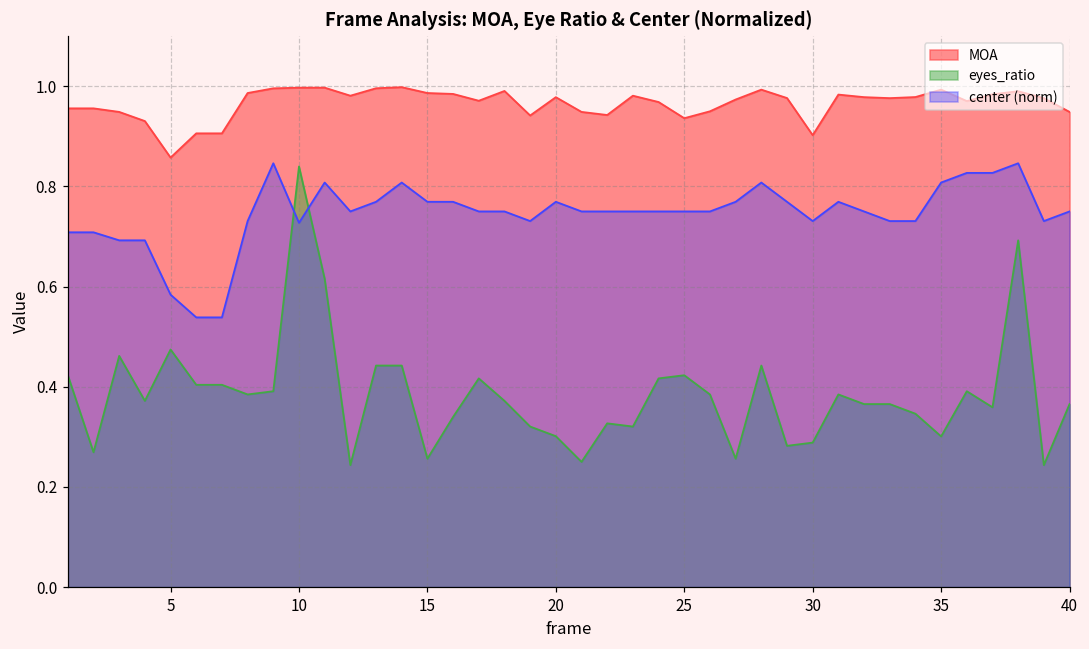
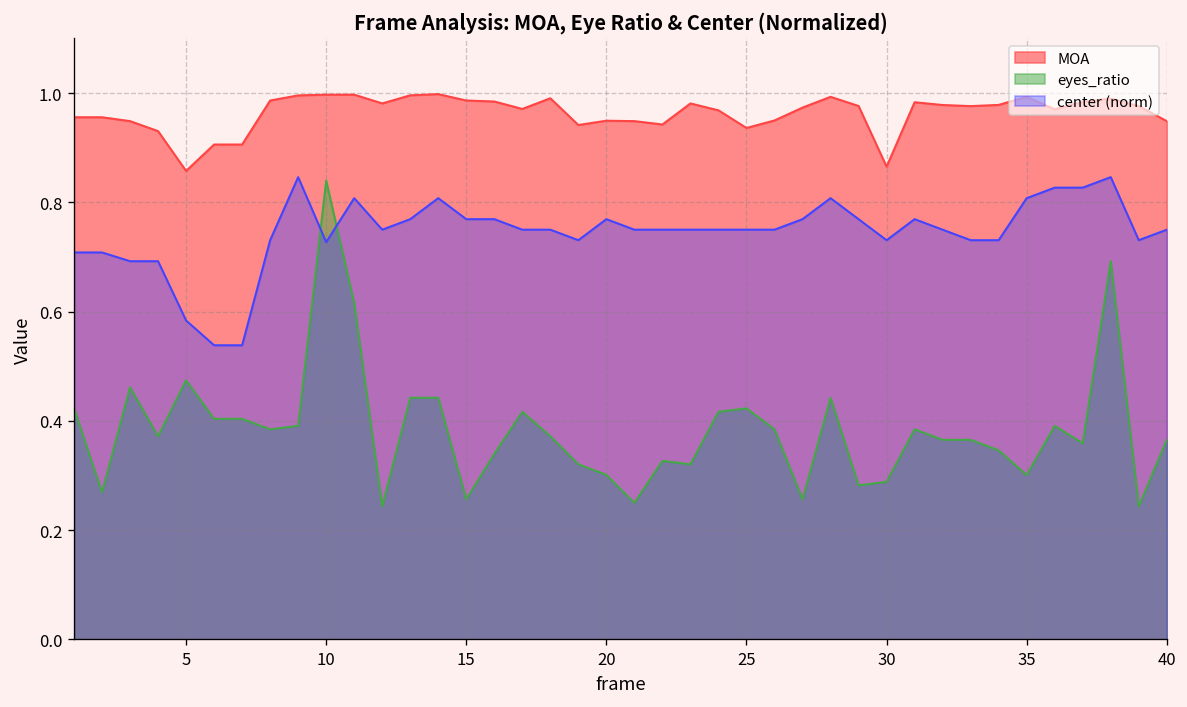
MOA, 20: 0.98 -> 0.95
MOA, 30: 0.90 -> 0.87
